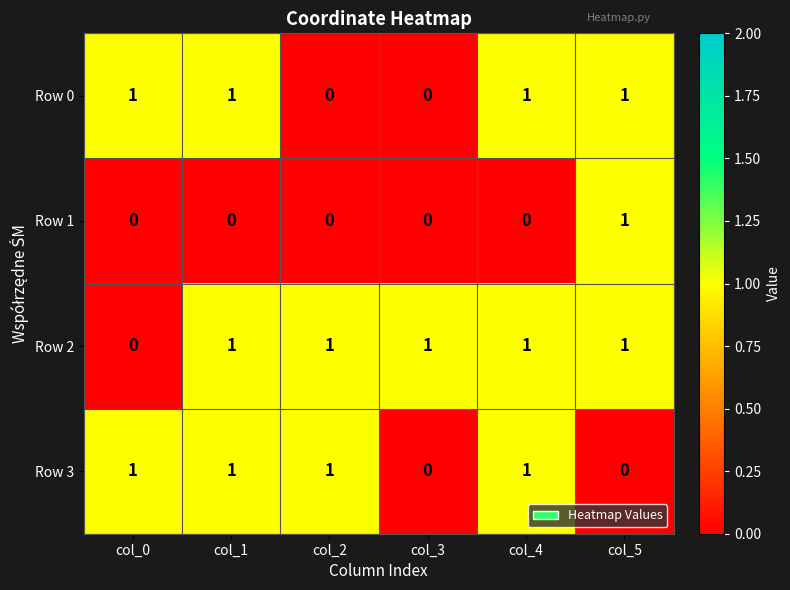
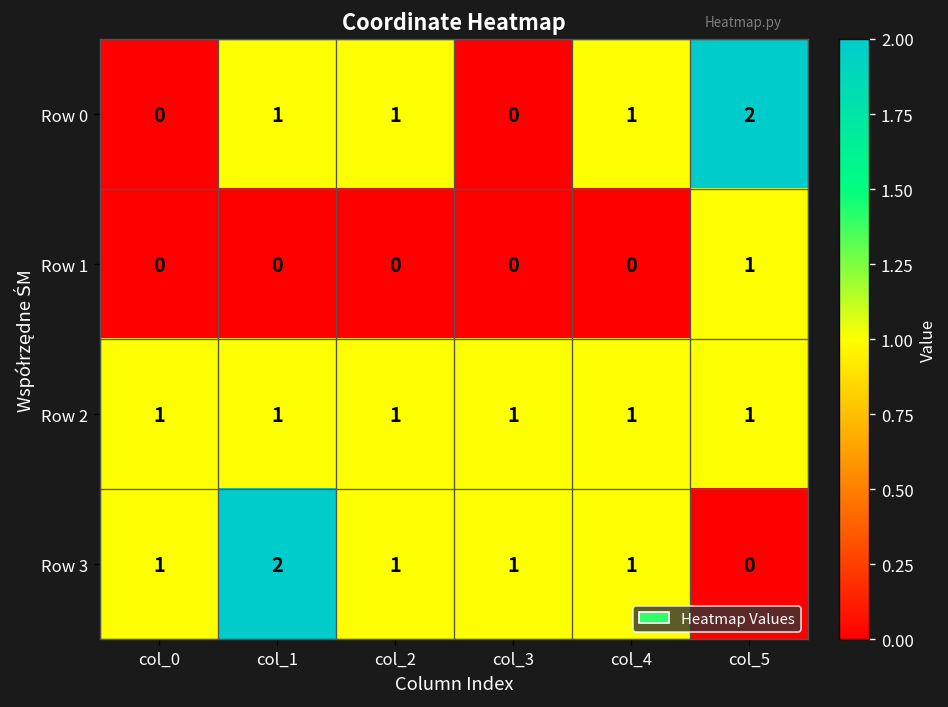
Row 0, col_0: 1 -> 0
Row 0, col_2: 0 -> 1
Row 0, col_5: 1 -> 2
Row 2, col_0: 0 -> 1
Row 3, col_1: 1 -> 2
Row 3, col_3: 0 -> 1
